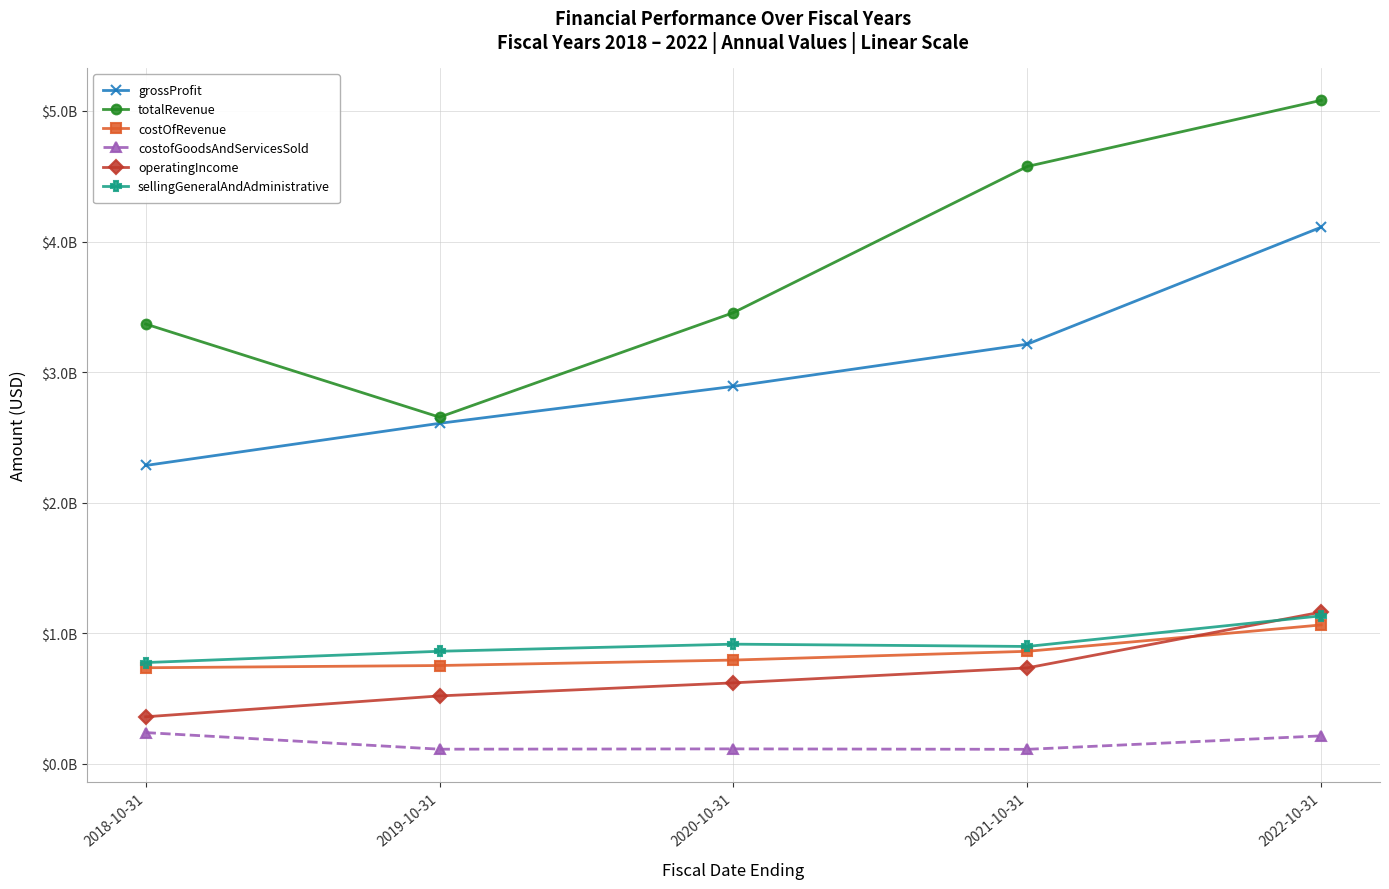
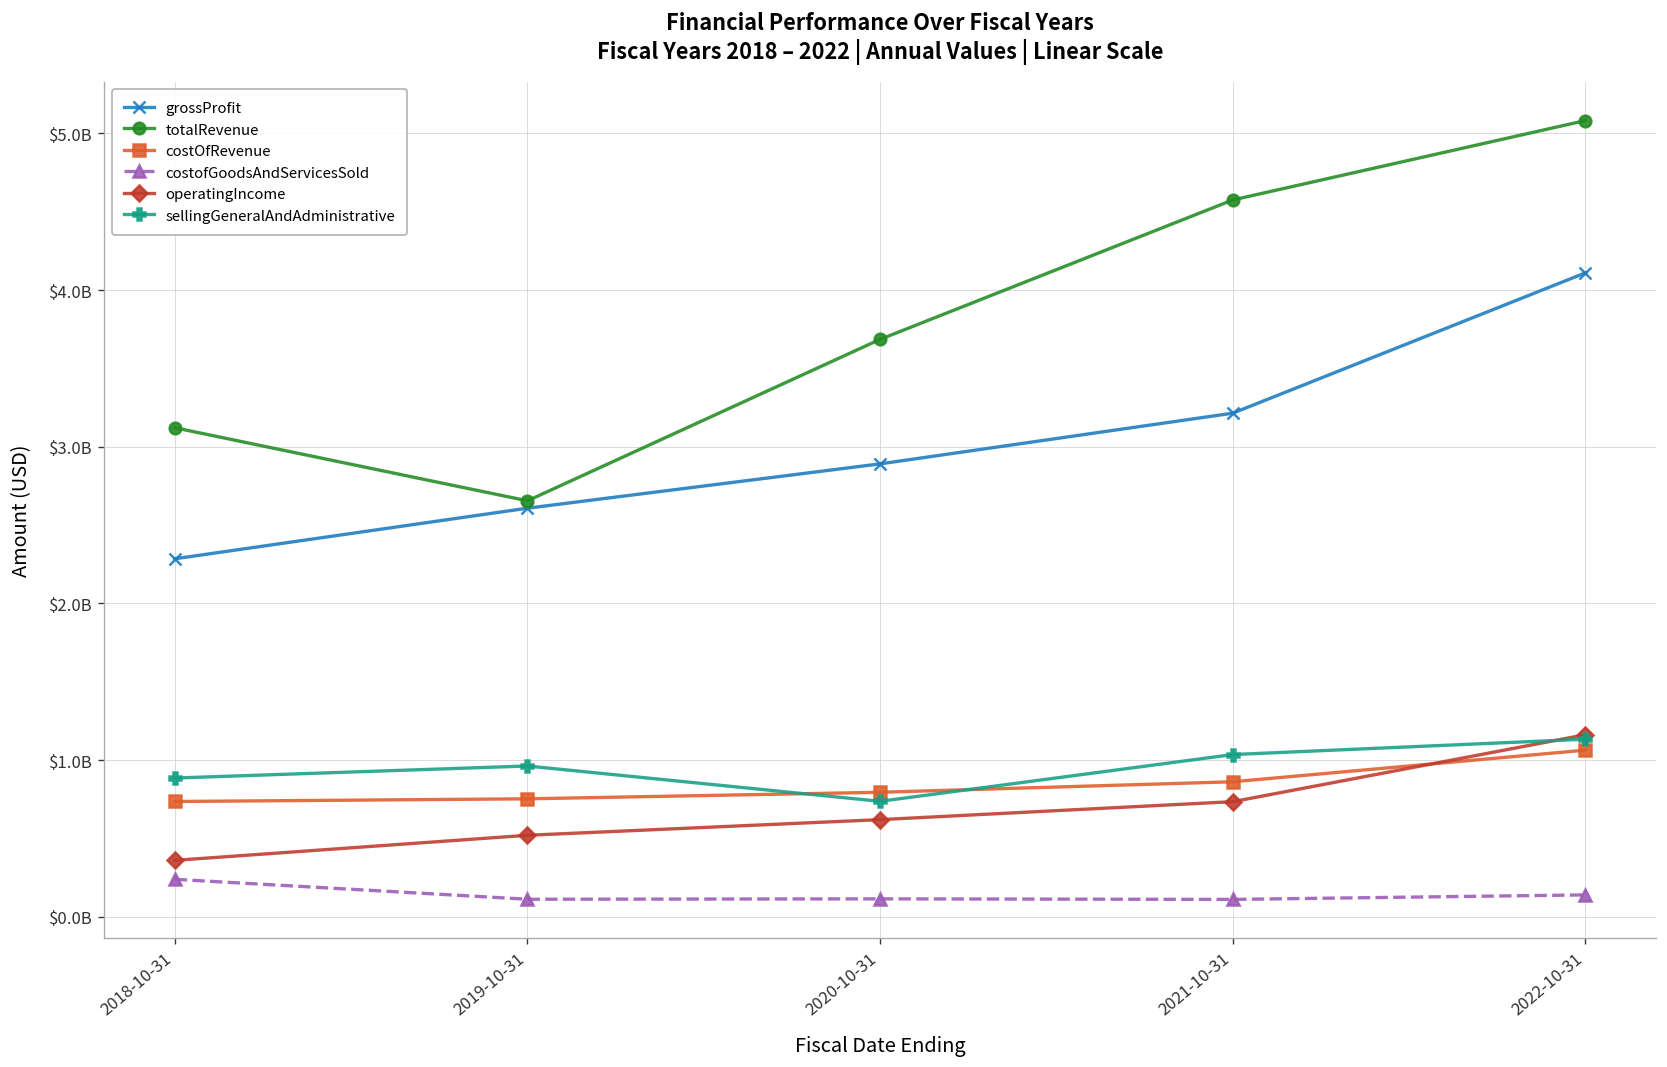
totalRevenue, 2018-10-31: $3370000000 -> $3120000000
sellingGeneralAndAdministrative, 2018-10-31: $780000000 -> $890000000
sellingGeneralAndAdministrative, 2019-10-31: $860000000 -> $960000000
totalRevenue, 2020-10-31: $3460000000 -> $3690000000
sellingGeneralAndAdministrative, 2020-10-31: $920000000 -> $740000000
sellingGeneralAndAdministrative, 2021-10-31: $900000000 -> $1040000000
costofGoodsAndServicesSold, 2022-10-31: $210000000 -> $140000000
